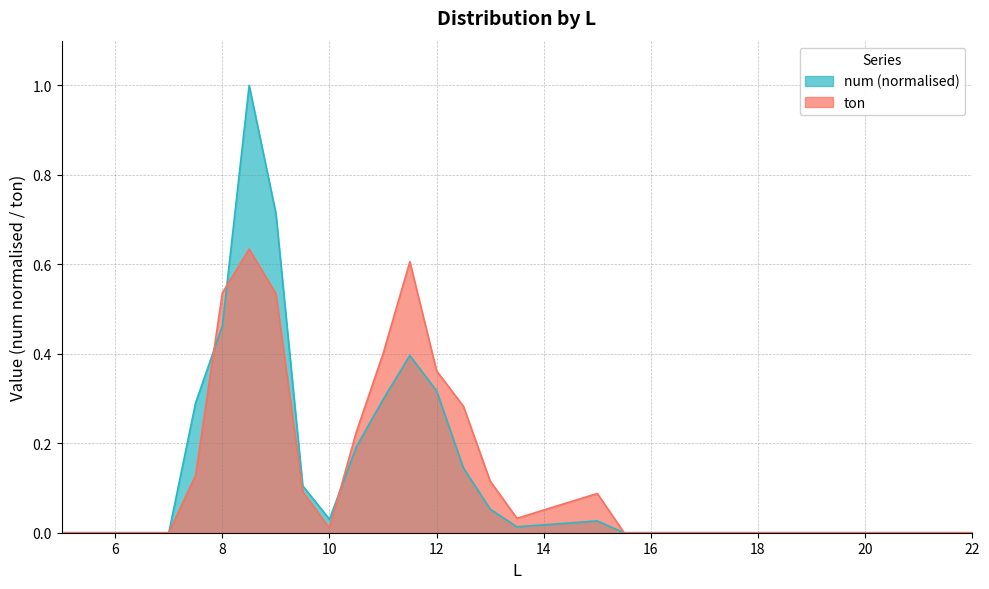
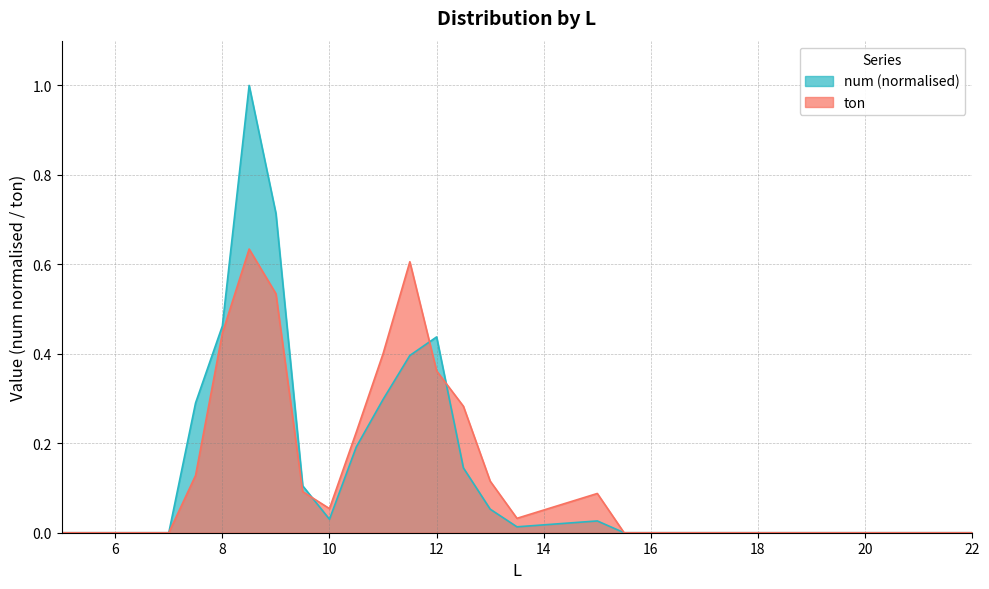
ton, 8: 0.54 -> 0.45
ton, 10: 0.01 -> 0.05
num (normalised), 12: 0.32 -> 0.44
